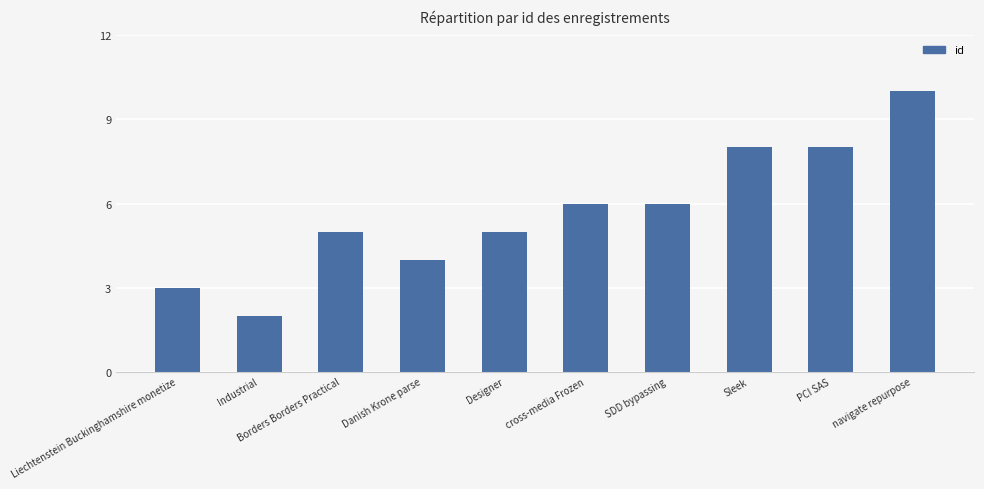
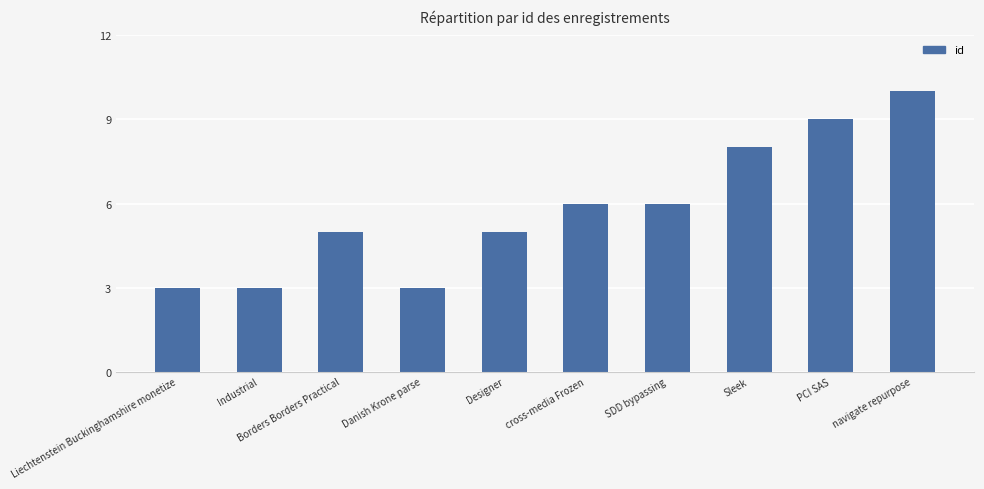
Industrial: 2 -> 3
Danish Krone parse: 4 -> 3
PCI SAS: 8 -> 9
